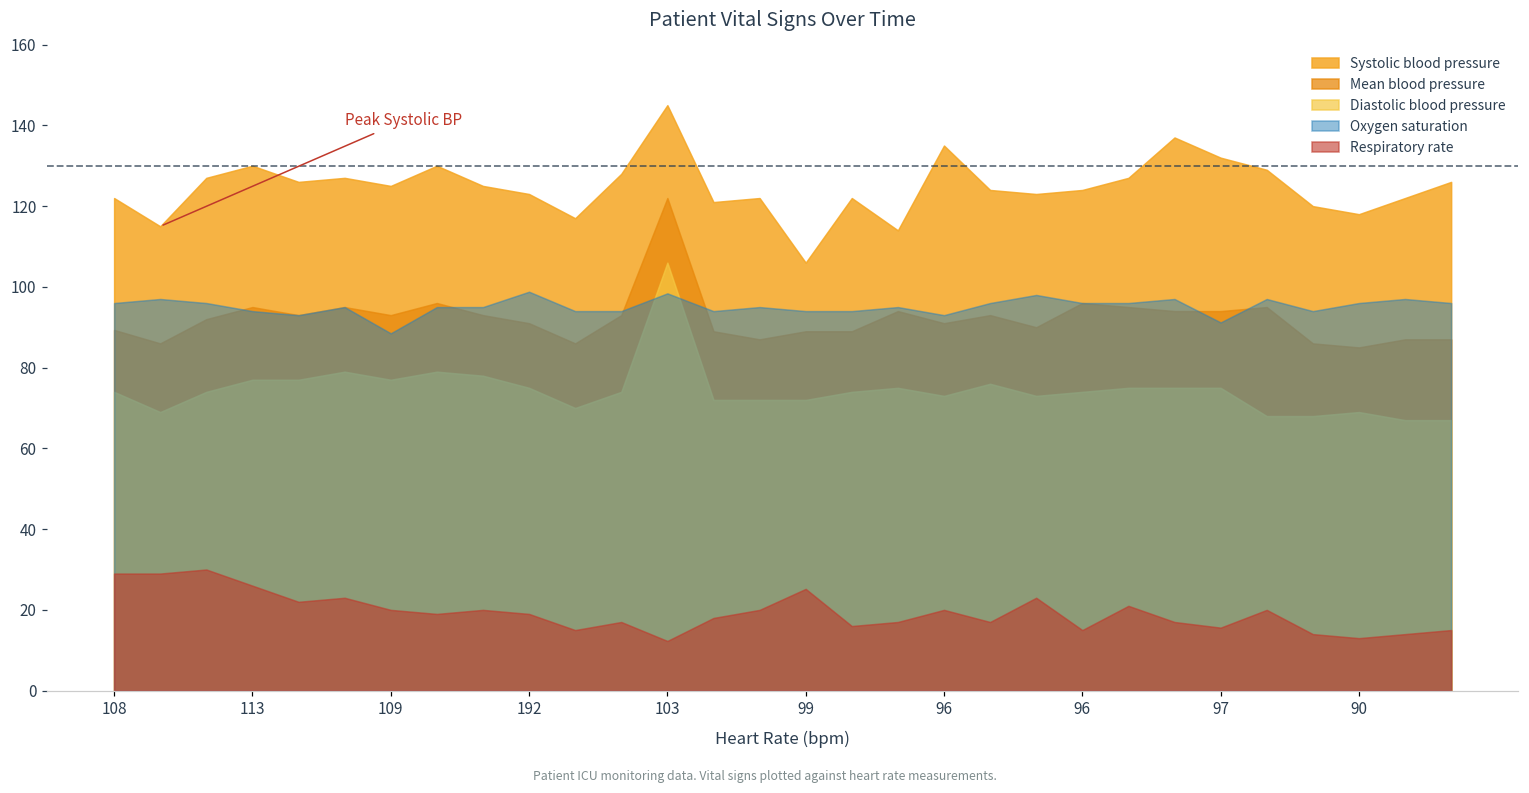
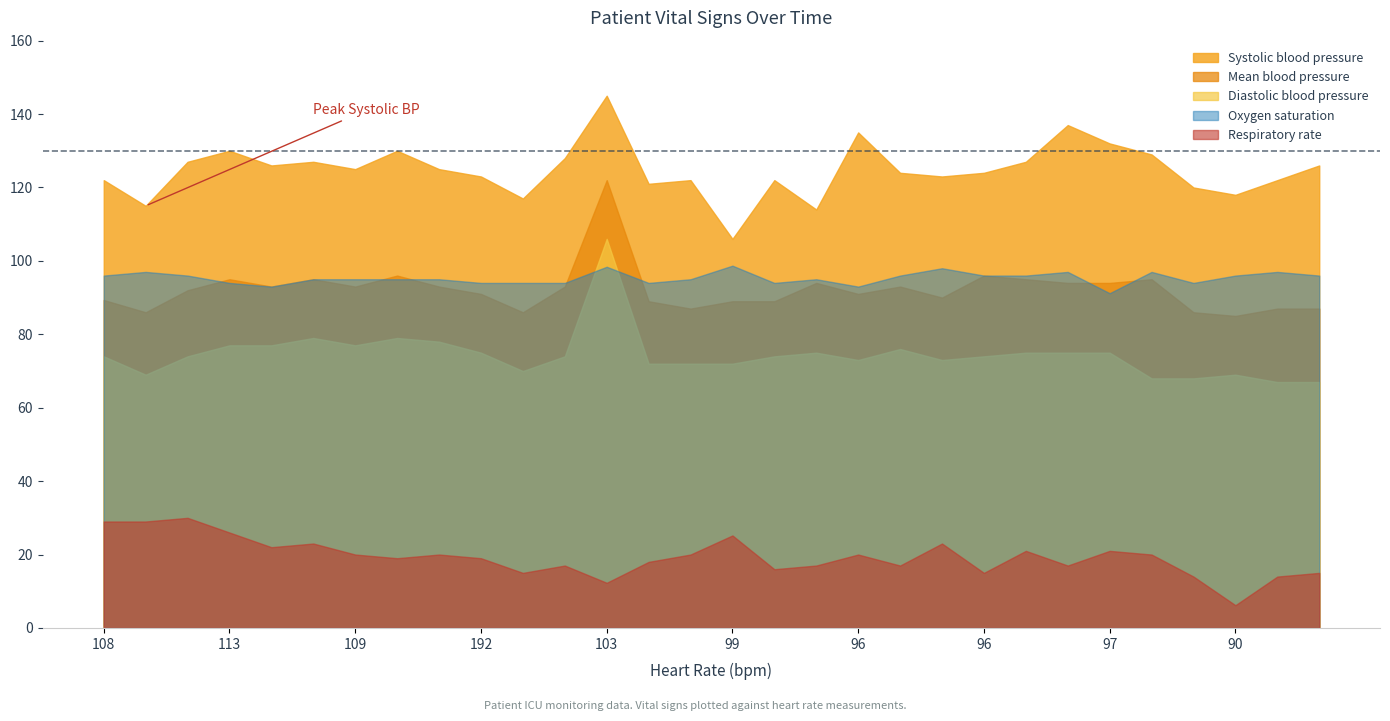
Oxygen saturation, 109: 89 -> 95
Oxygen saturation, 192: 99 -> 94
Oxygen saturation, 99: 94 -> 99
Respiratory rate, 97: 16 -> 21
Respiratory rate, 90: 13 -> 6
